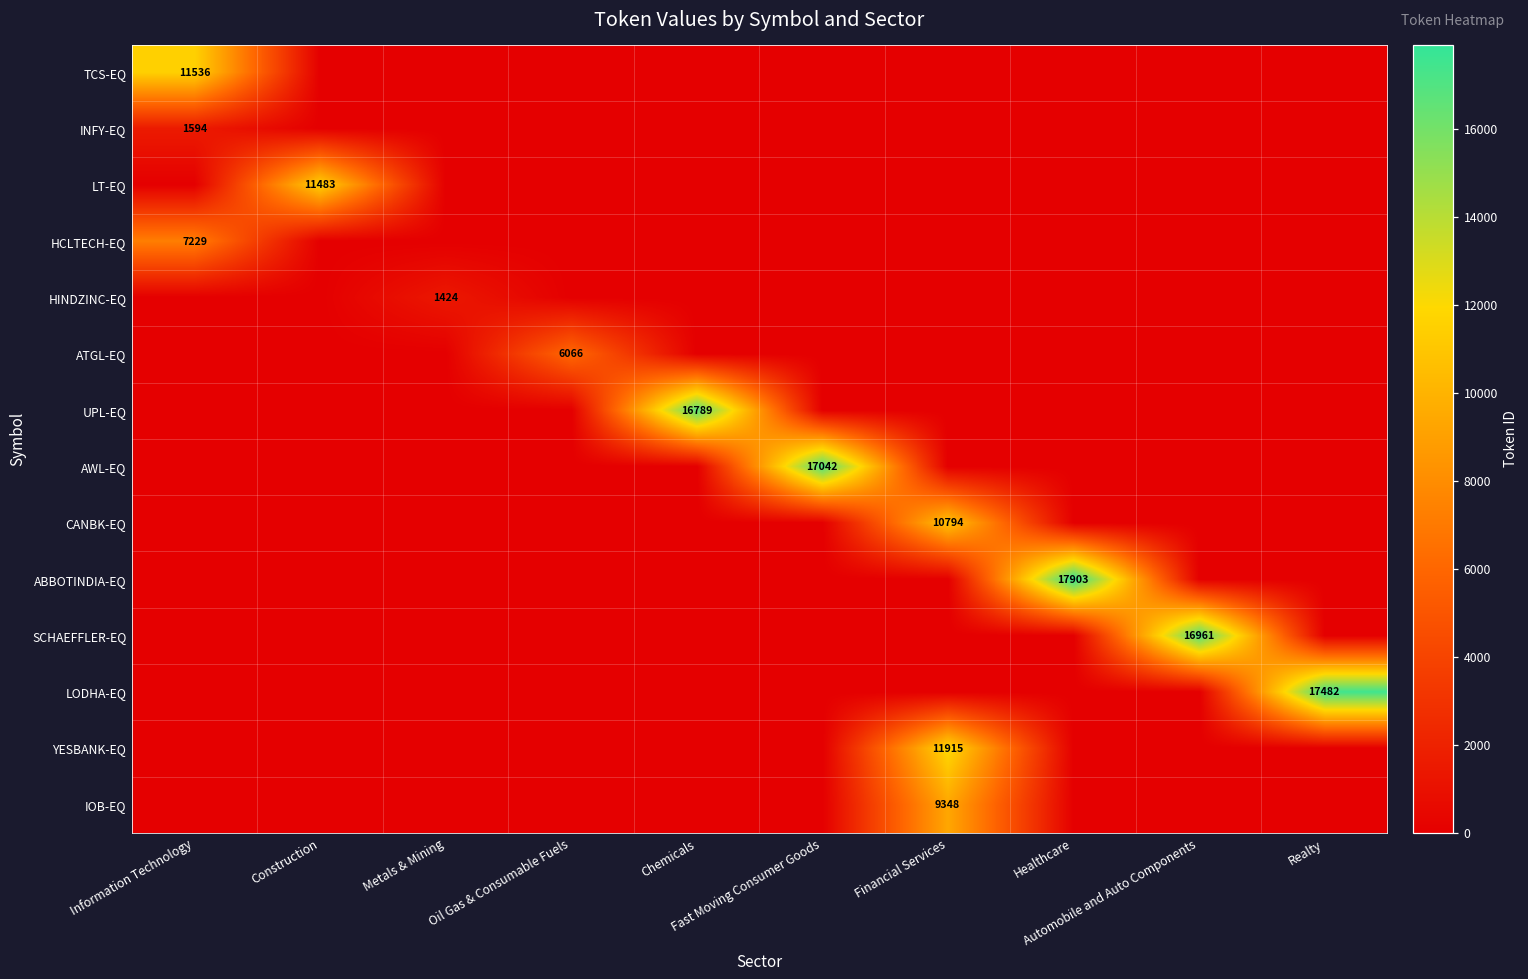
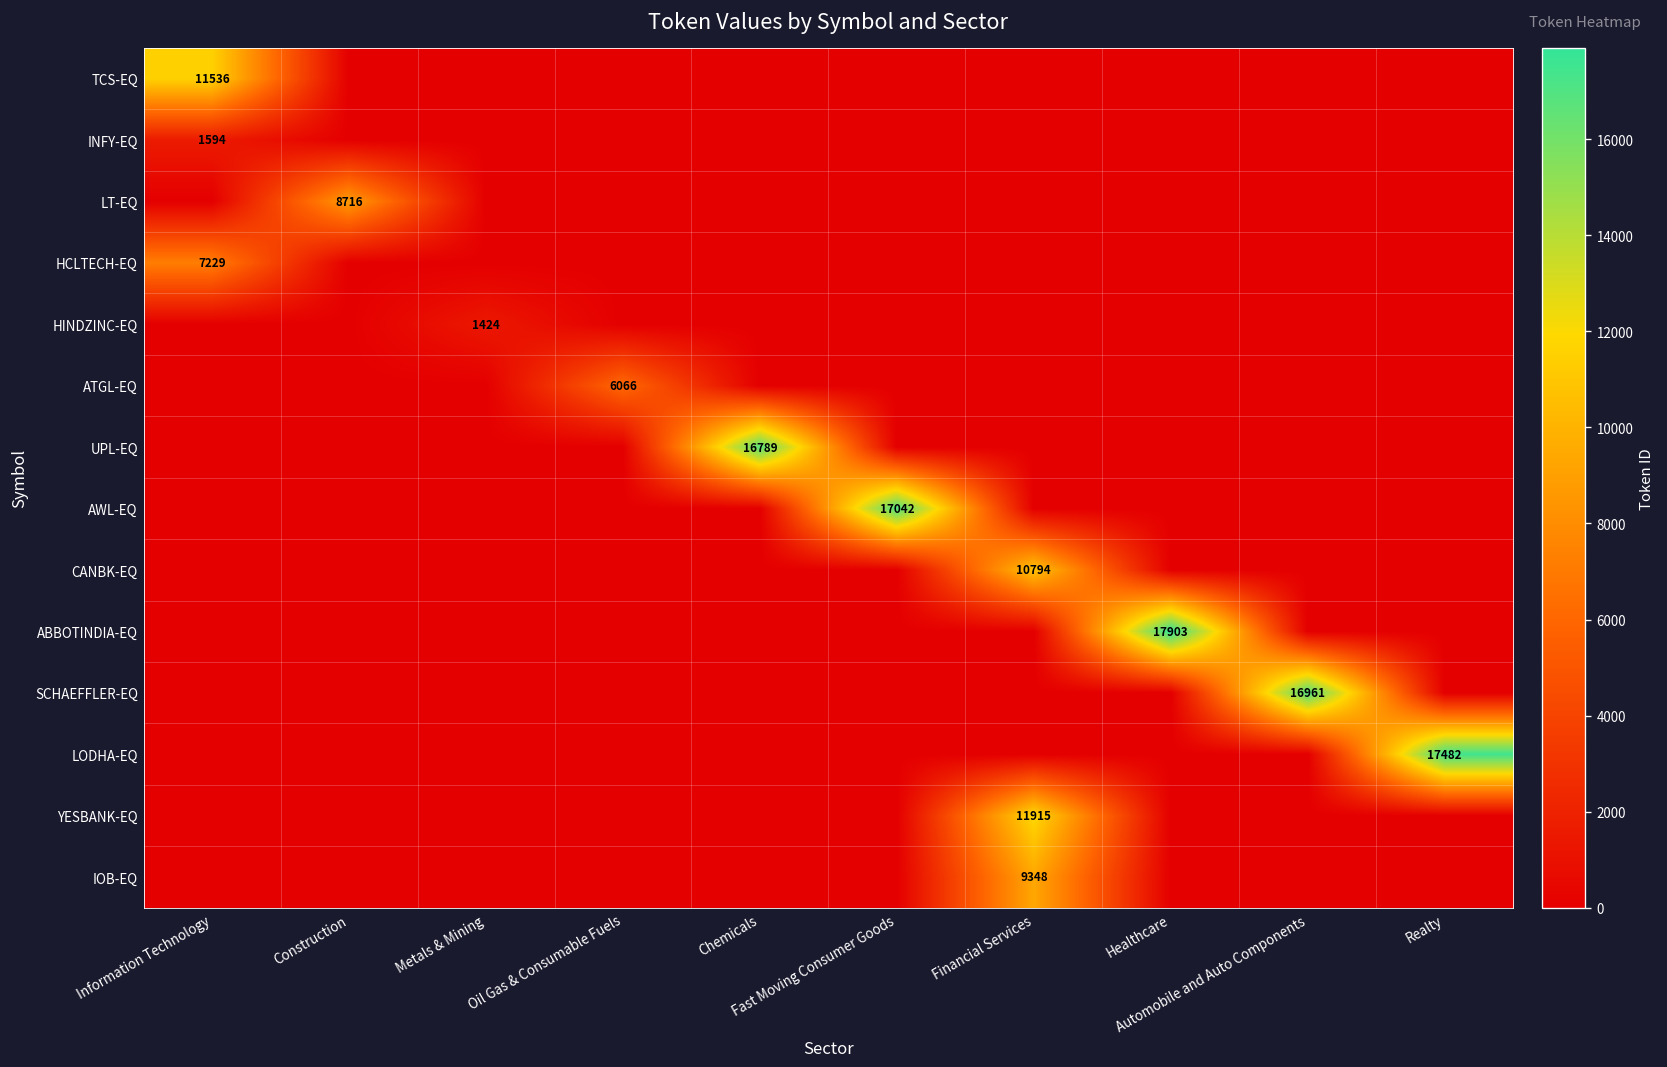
LT-EQ, Construction: 11483 -> 8716
